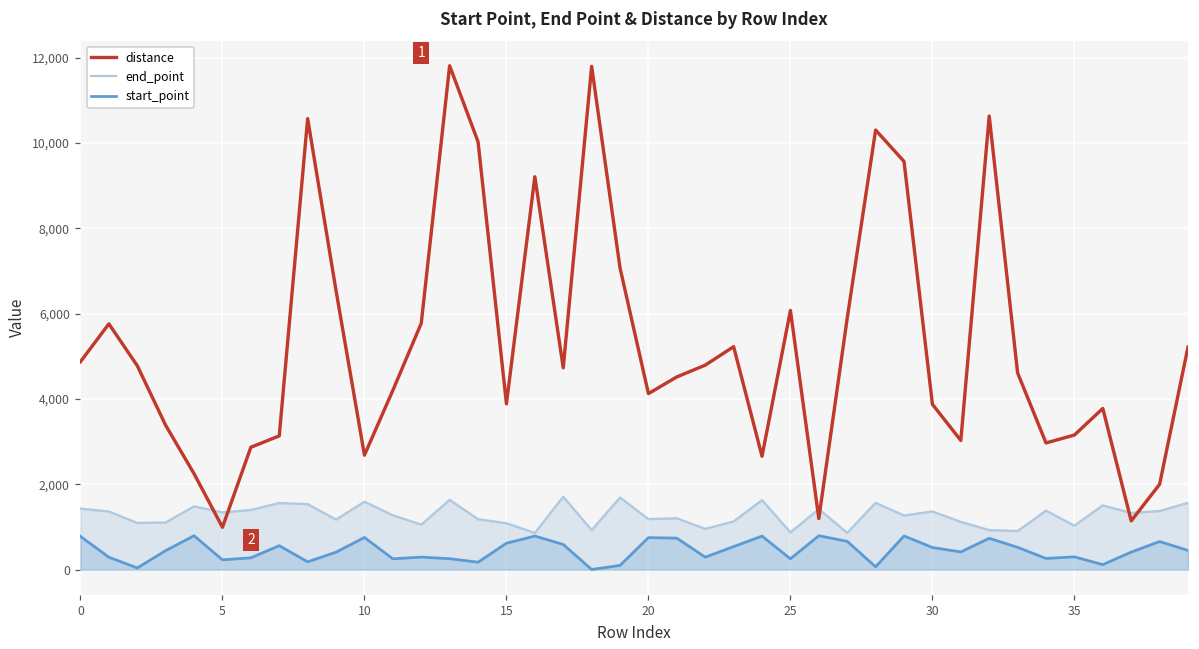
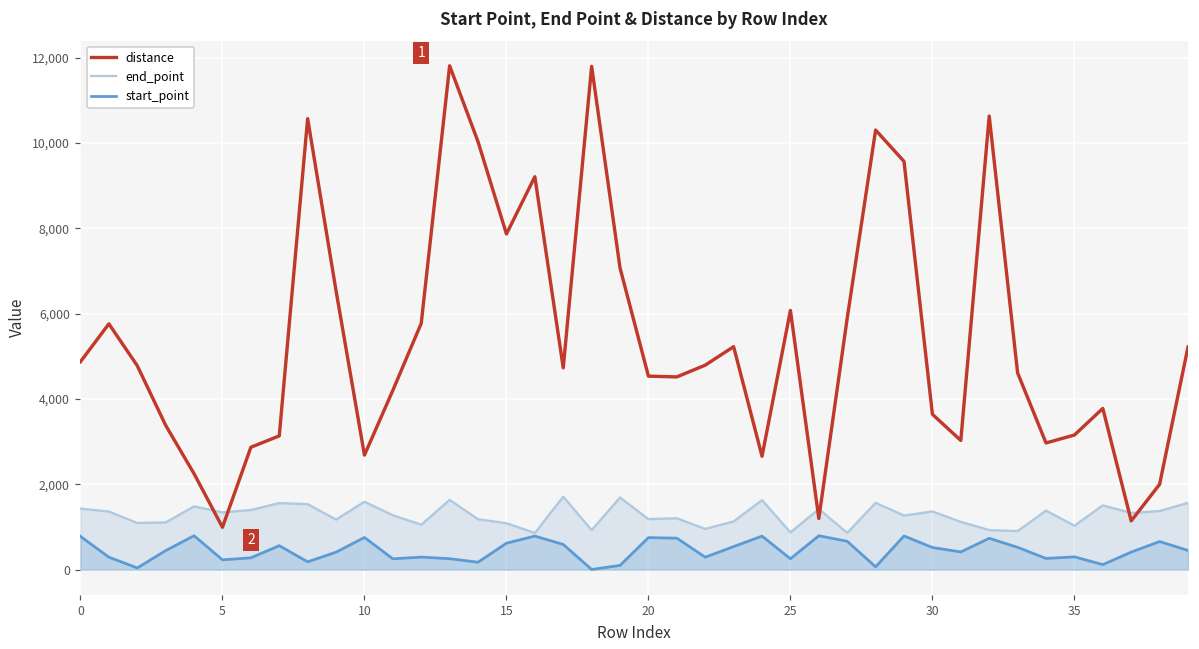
distance, 15: 3,900 -> 7,900
distance, 20: 4,100 -> 4,500
distance, 30: 3,900 -> 3,600
